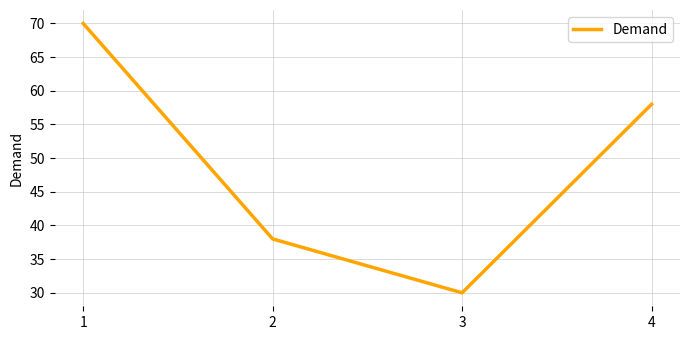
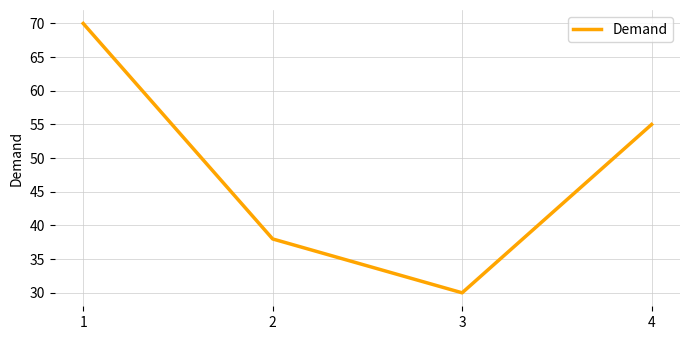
4: 58 -> 55
